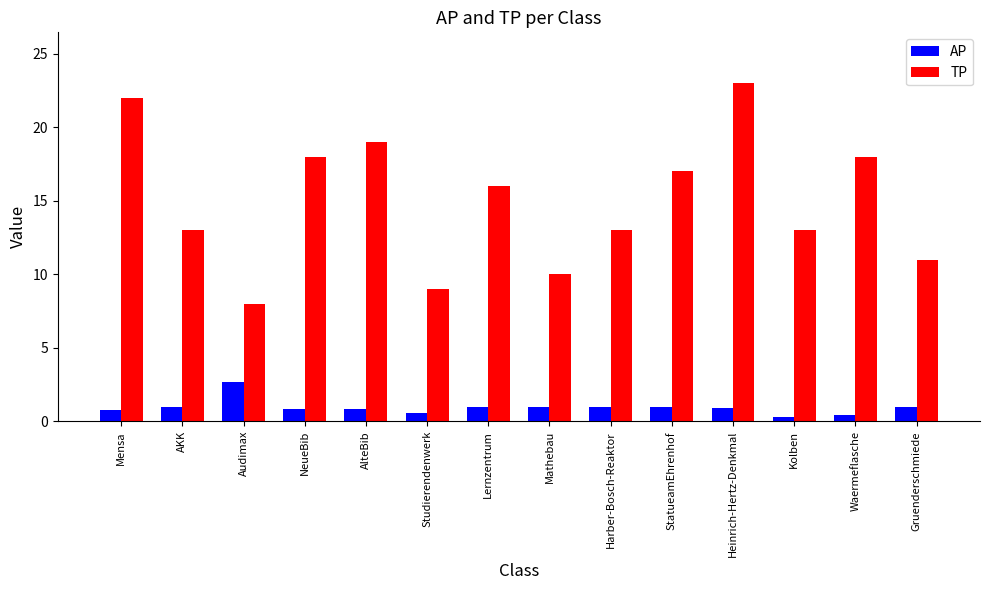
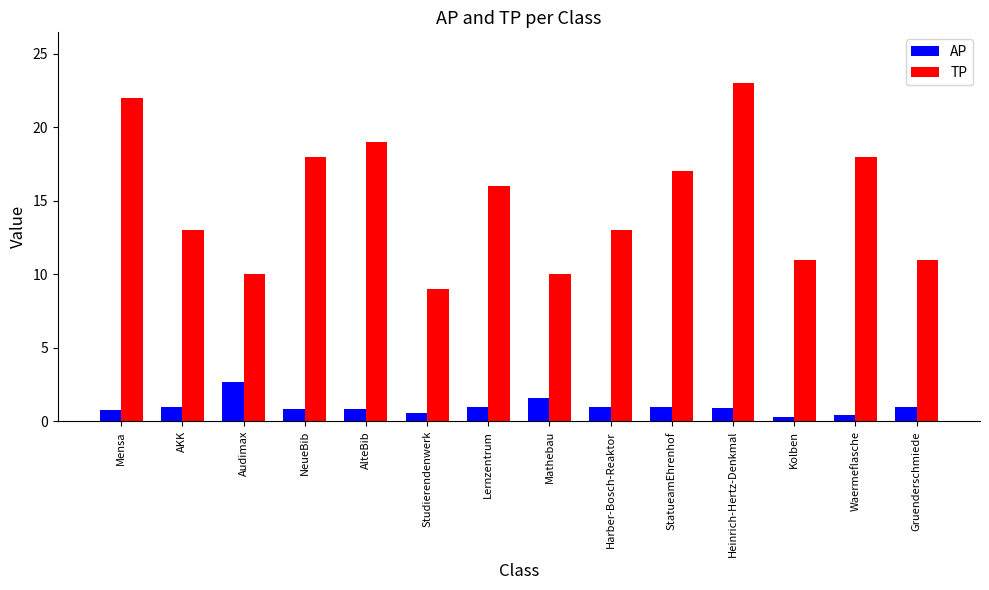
TP, Audimax: 8 -> 10
AP, Mathebau: 1.0 -> 1.6
TP, Kolben: 13 -> 11
